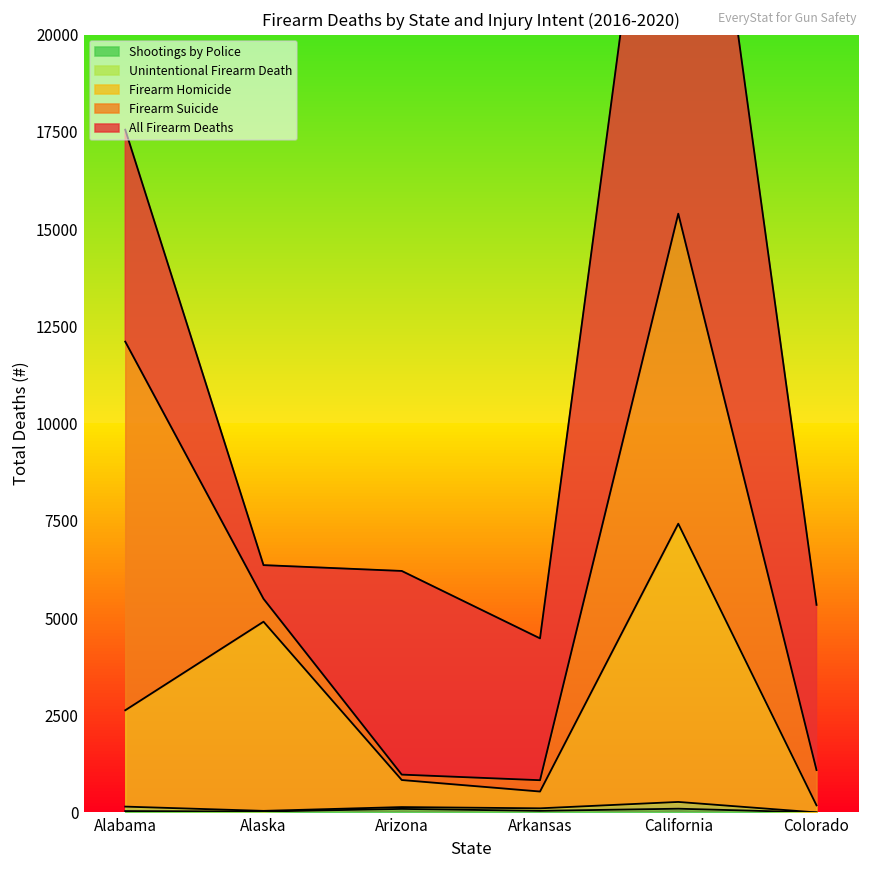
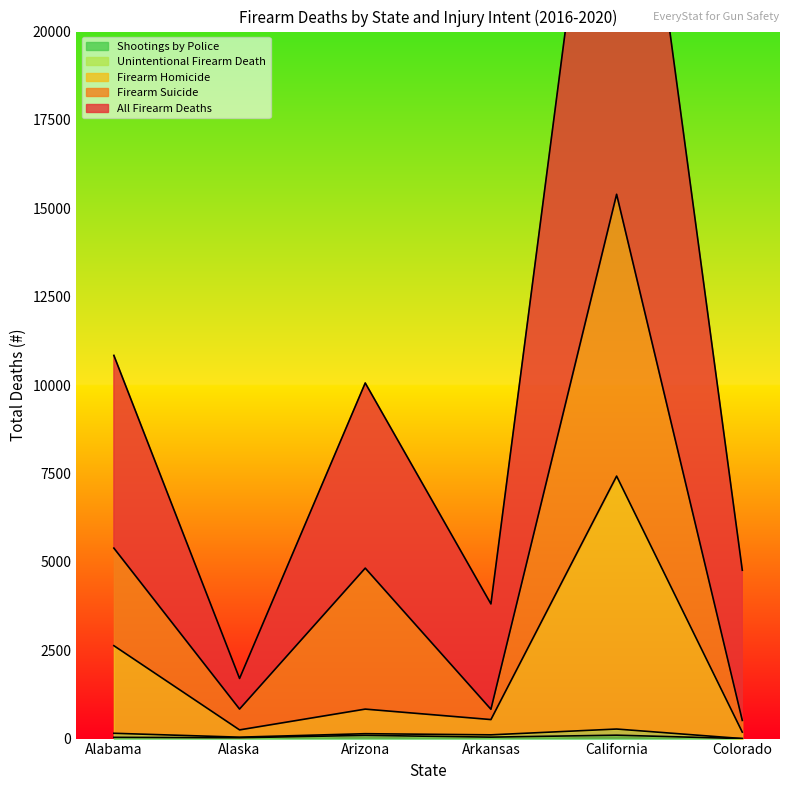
Firearm Suicide, Alabama: 9500 -> 2800
Firearm Homicide, Alaska: 4900 -> 200
Firearm Suicide, Arizona: 100 -> 4000
All Firearm Deaths, Arkansas: 3600 -> 3000
Firearm Suicide, Colorado: 900 -> 300
